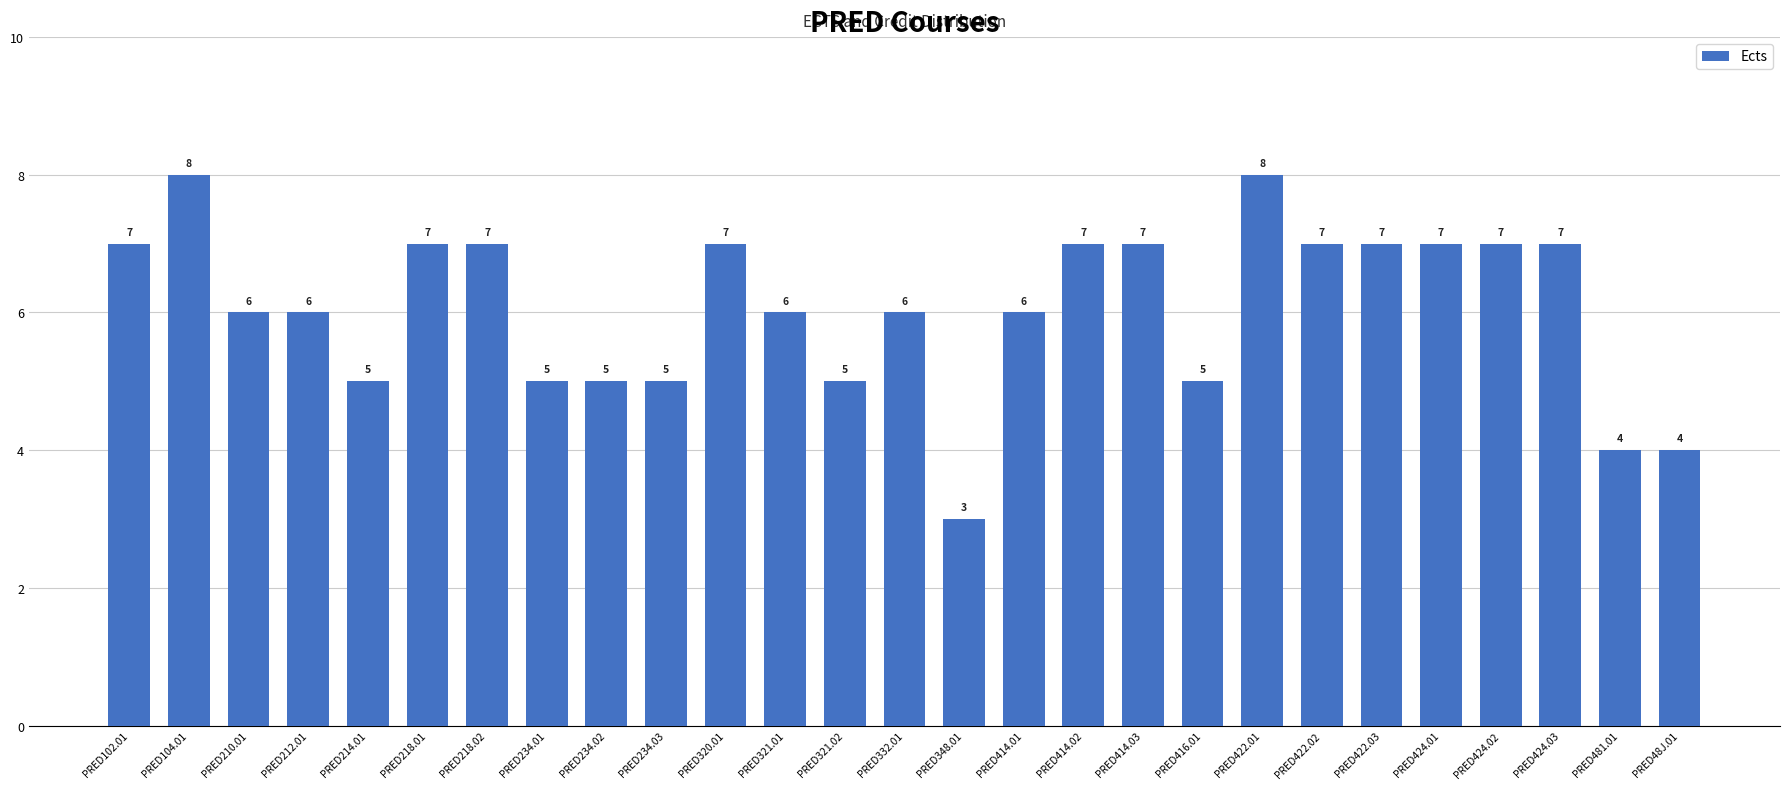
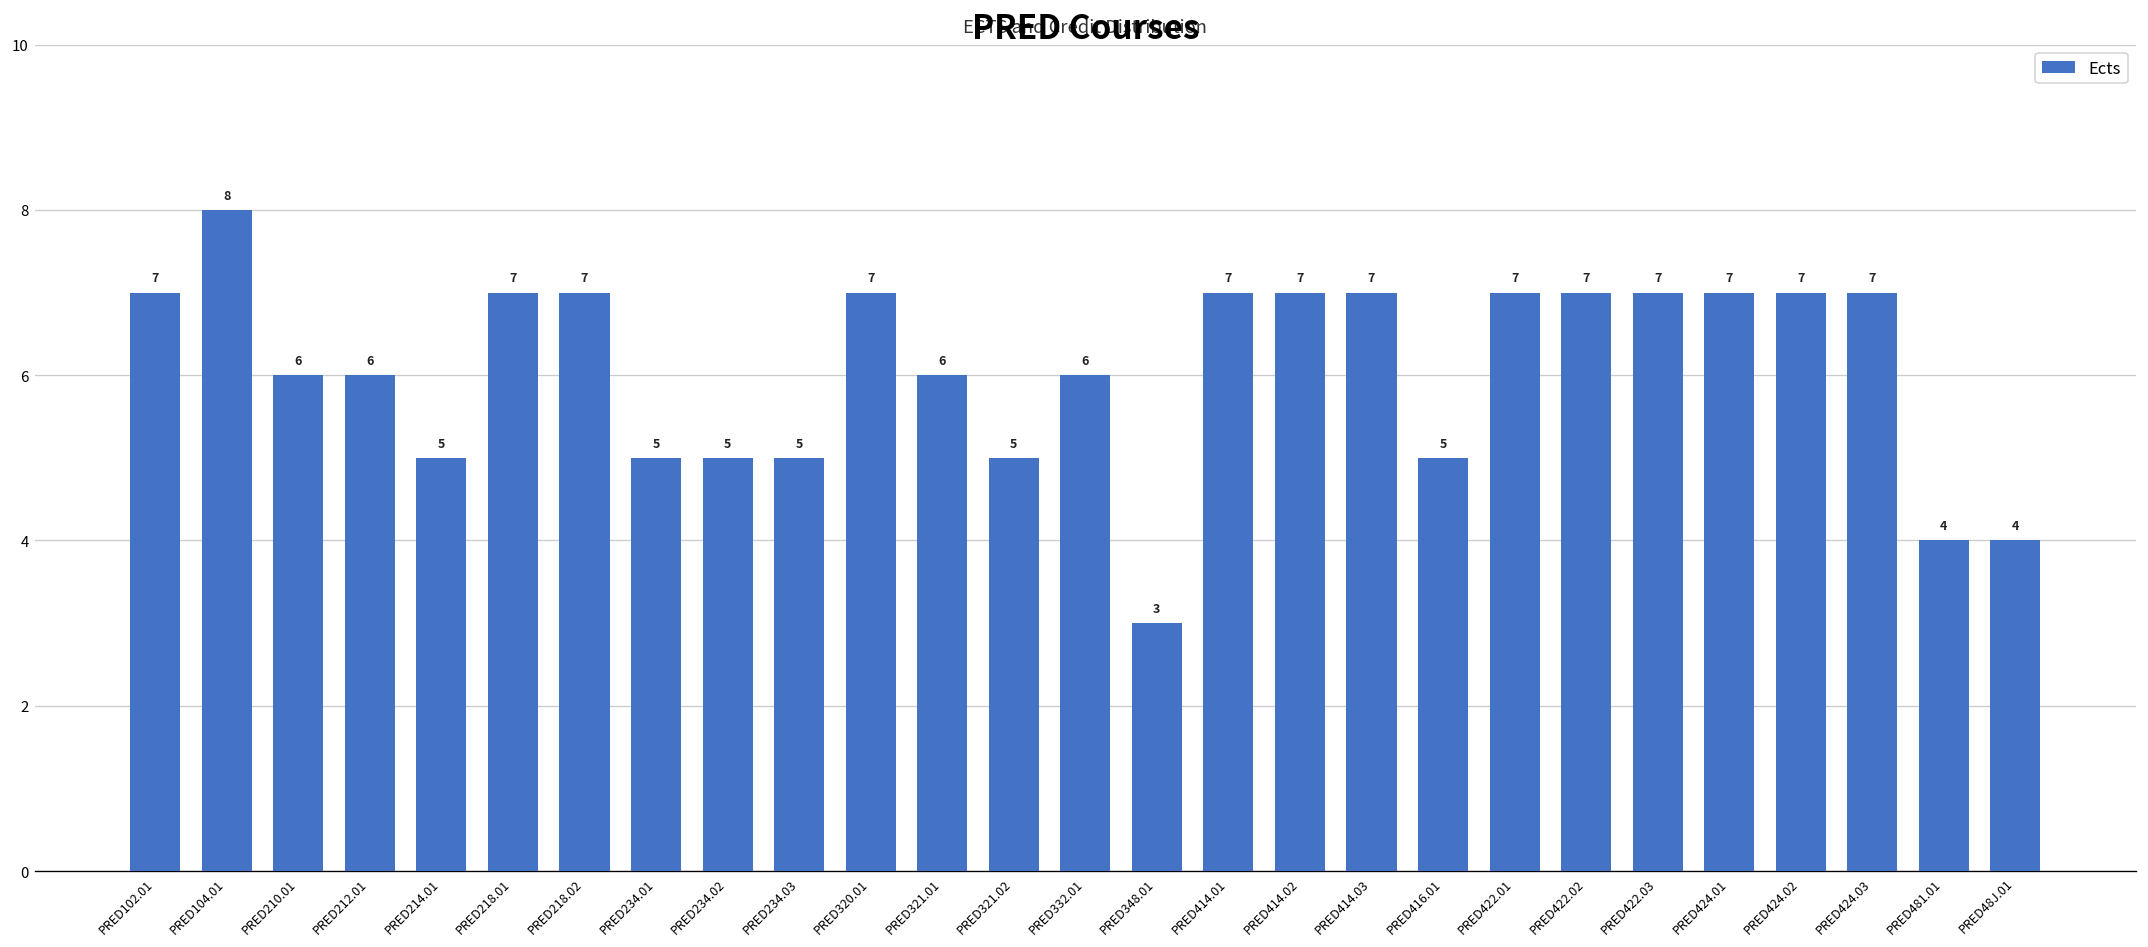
PRED414.01: 6 -> 7
PRED422.01: 8 -> 7
